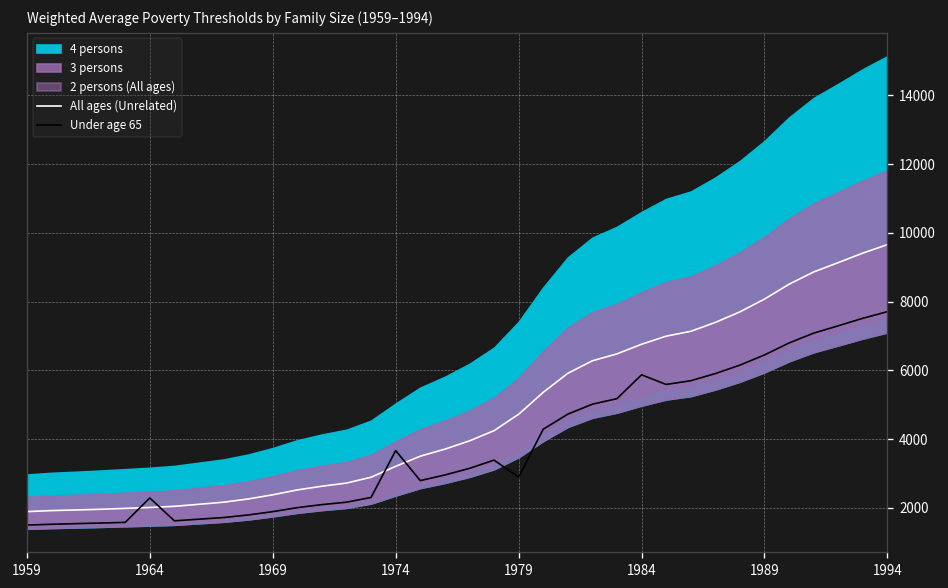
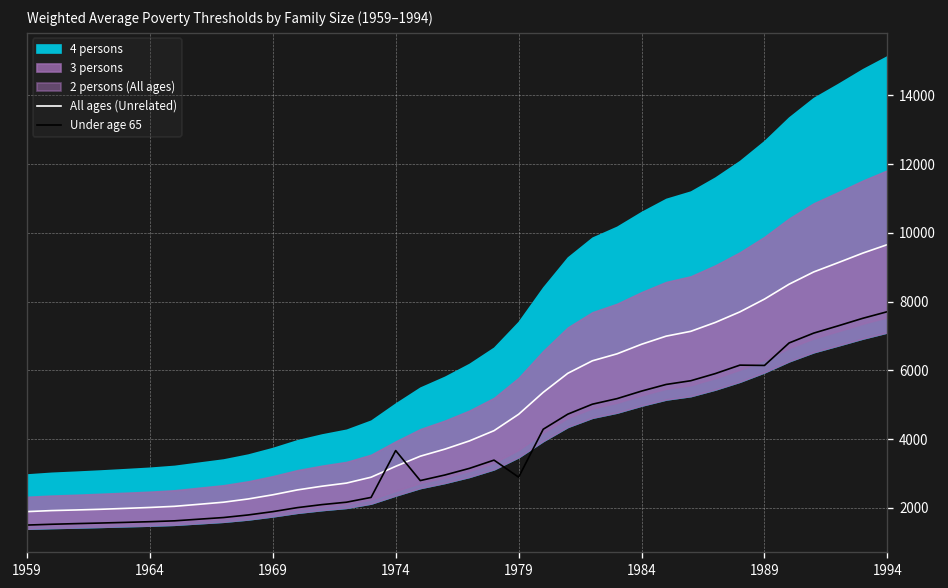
Under age 65, 1964: 2300 -> 1600
Under age 65, 1984: 5900 -> 5400
Under age 65, 1989: 6500 -> 6100
